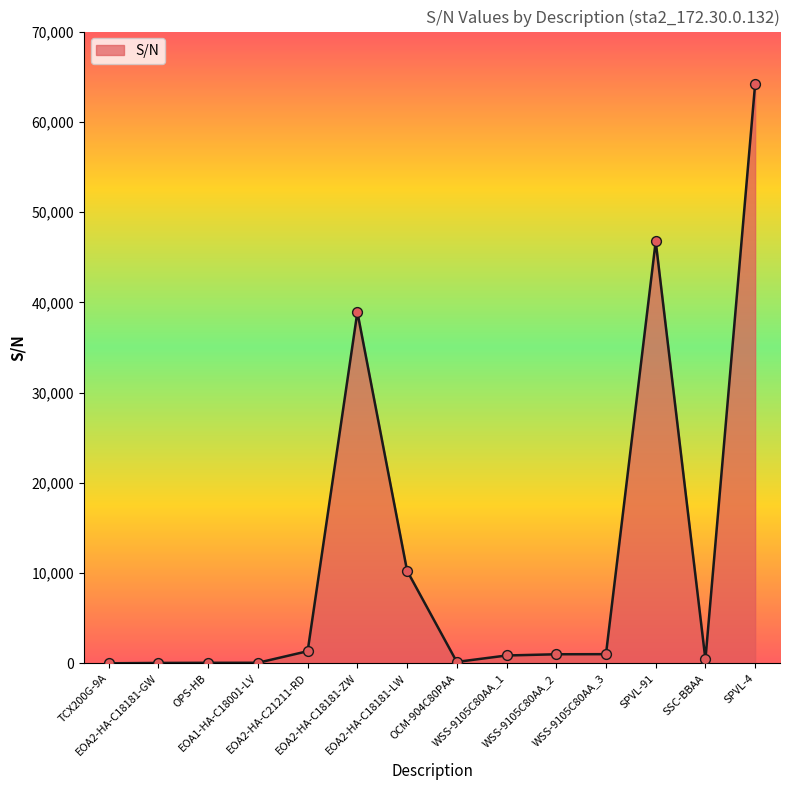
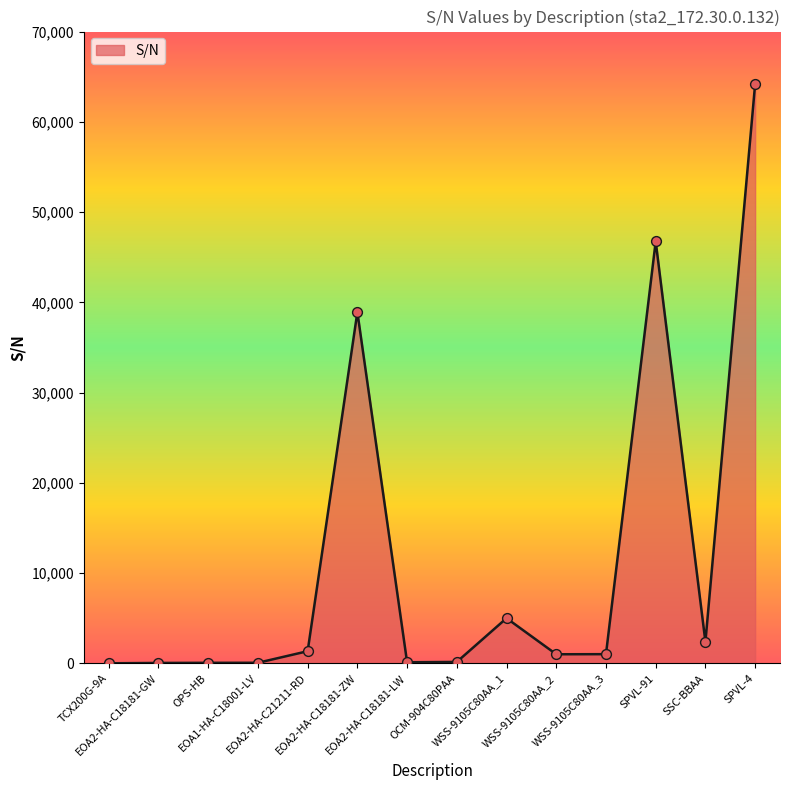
EOA2-HA-C18181-LW: 10,000 -> 0
WSS-9105C80AA_1: 1,000 -> 5,000
SSC-BBAA: 0 -> 2,000
